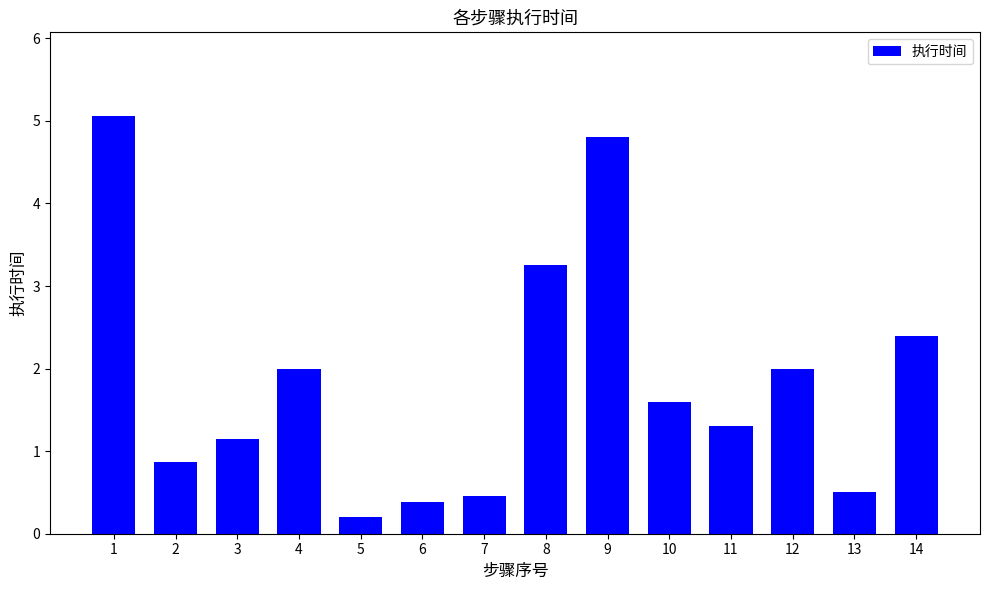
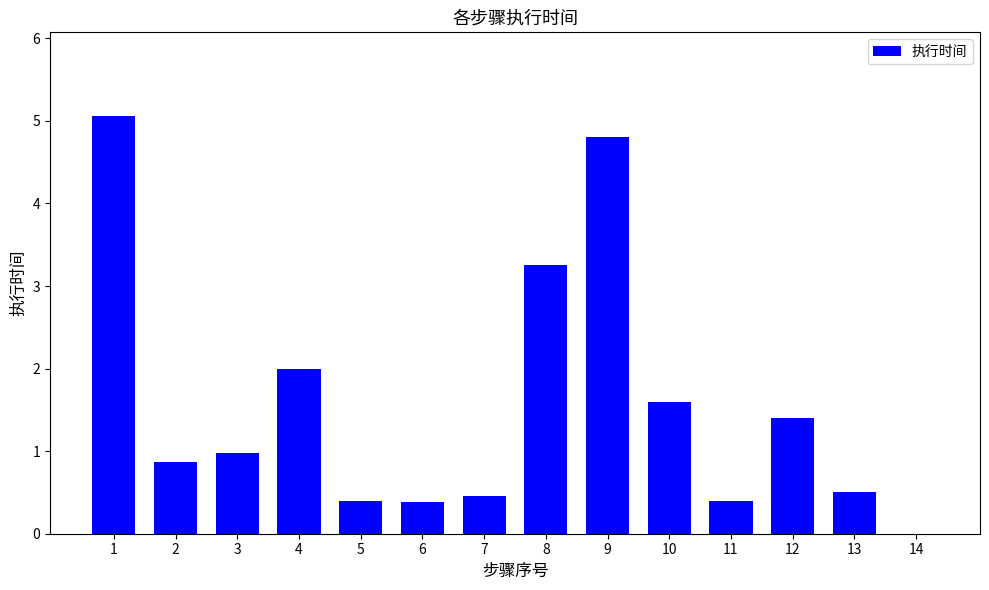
3: 1.2 -> 1.0
5: 0.2 -> 0.4
11: 1.3 -> 0.4
12: 2.0 -> 1.4
14: 2.4 -> 0.0
